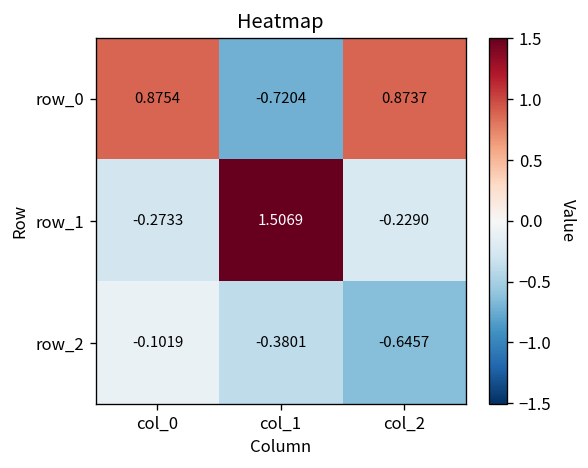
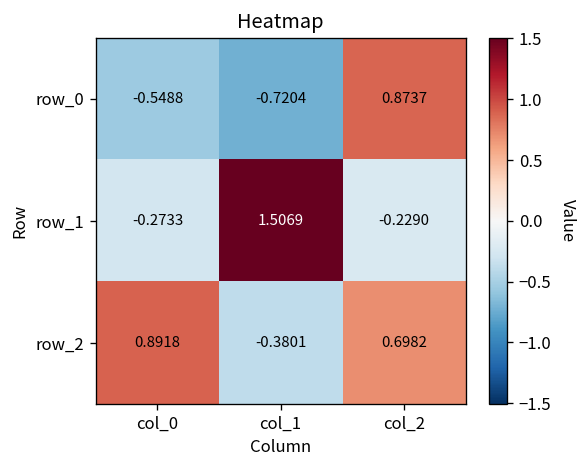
row_0, col_0: 0.8754 -> -0.5488
row_2, col_0: -0.1019 -> 0.8918
row_2, col_2: -0.6457 -> 0.6982
